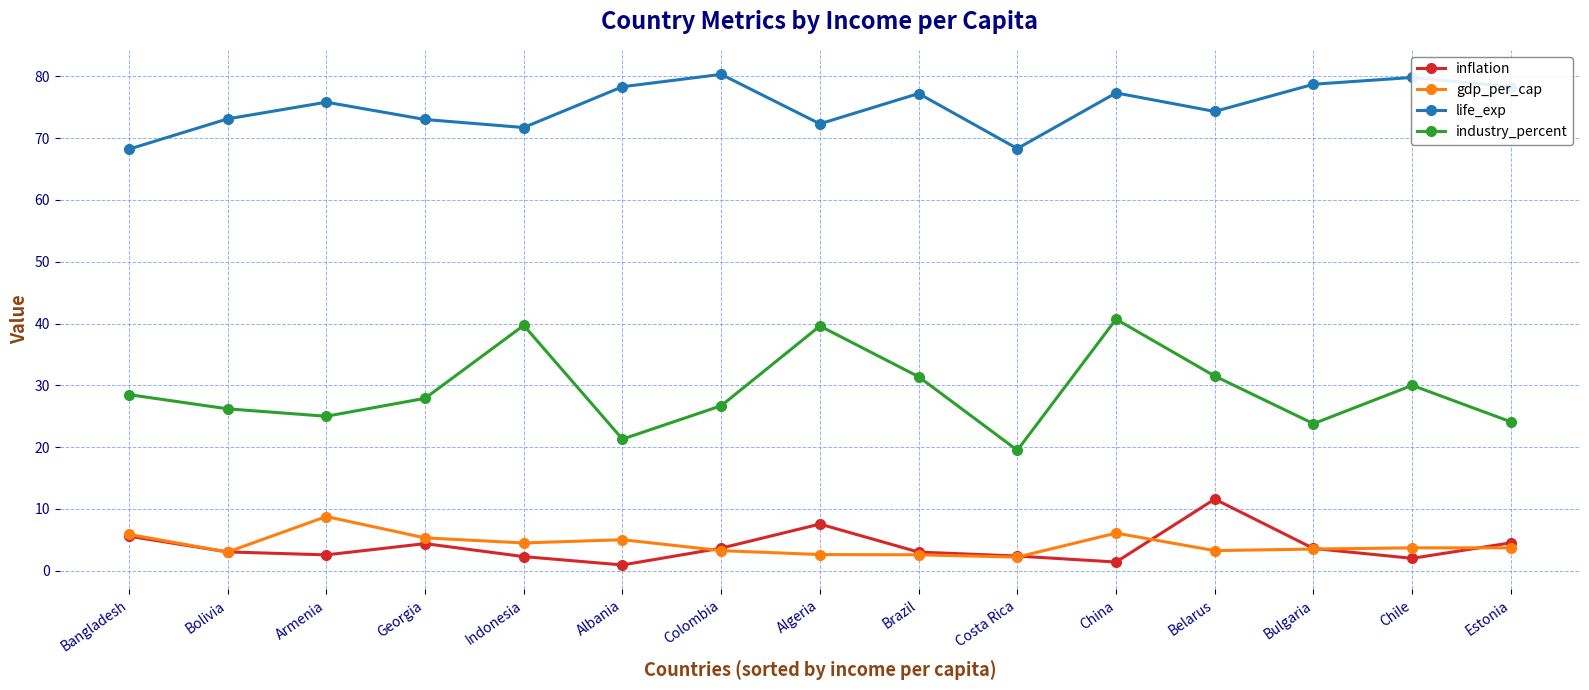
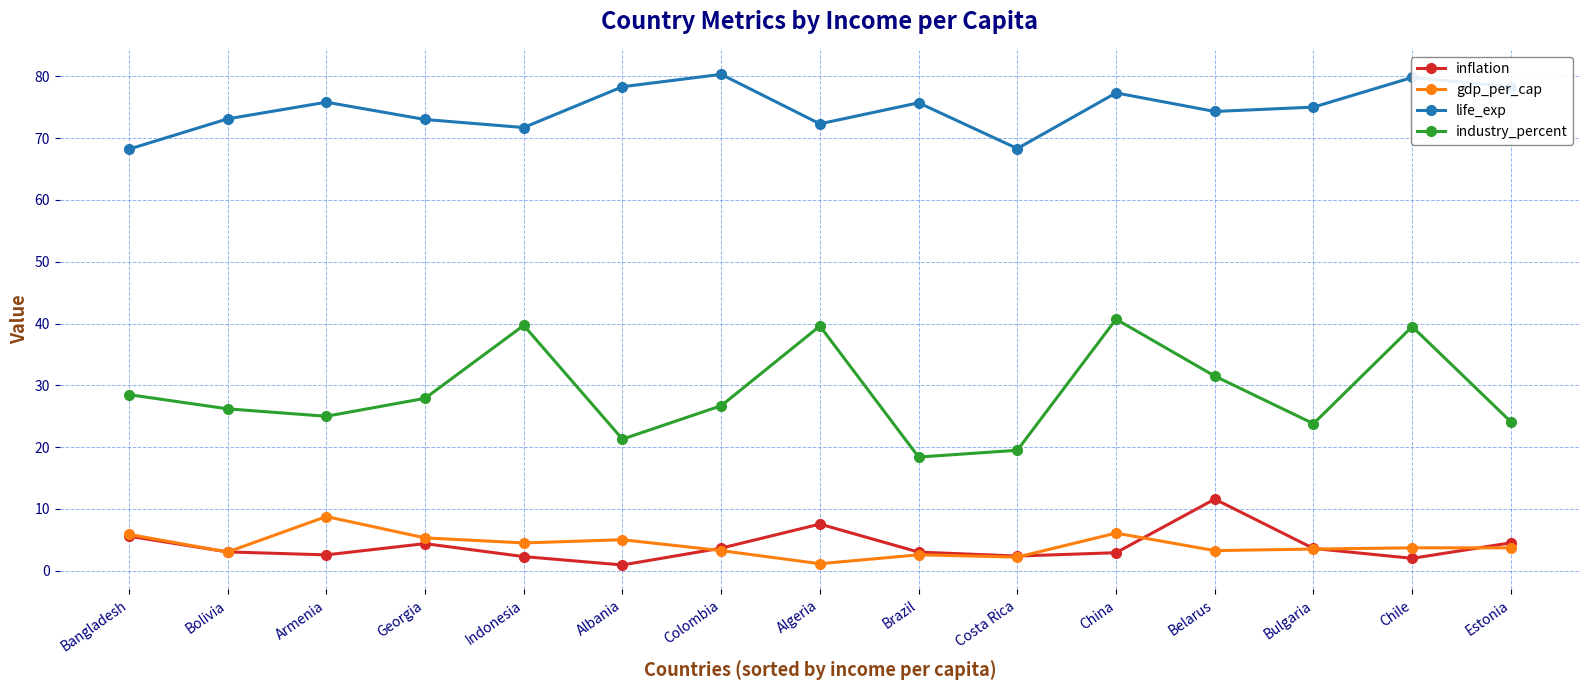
gdp_per_cap, Algeria: 3 -> 1
life_exp, Brazil: 77 -> 76
industry_percent, Brazil: 31 -> 18
inflation, China: 1 -> 3
life_exp, Bulgaria: 79 -> 75
industry_percent, Chile: 30 -> 40
